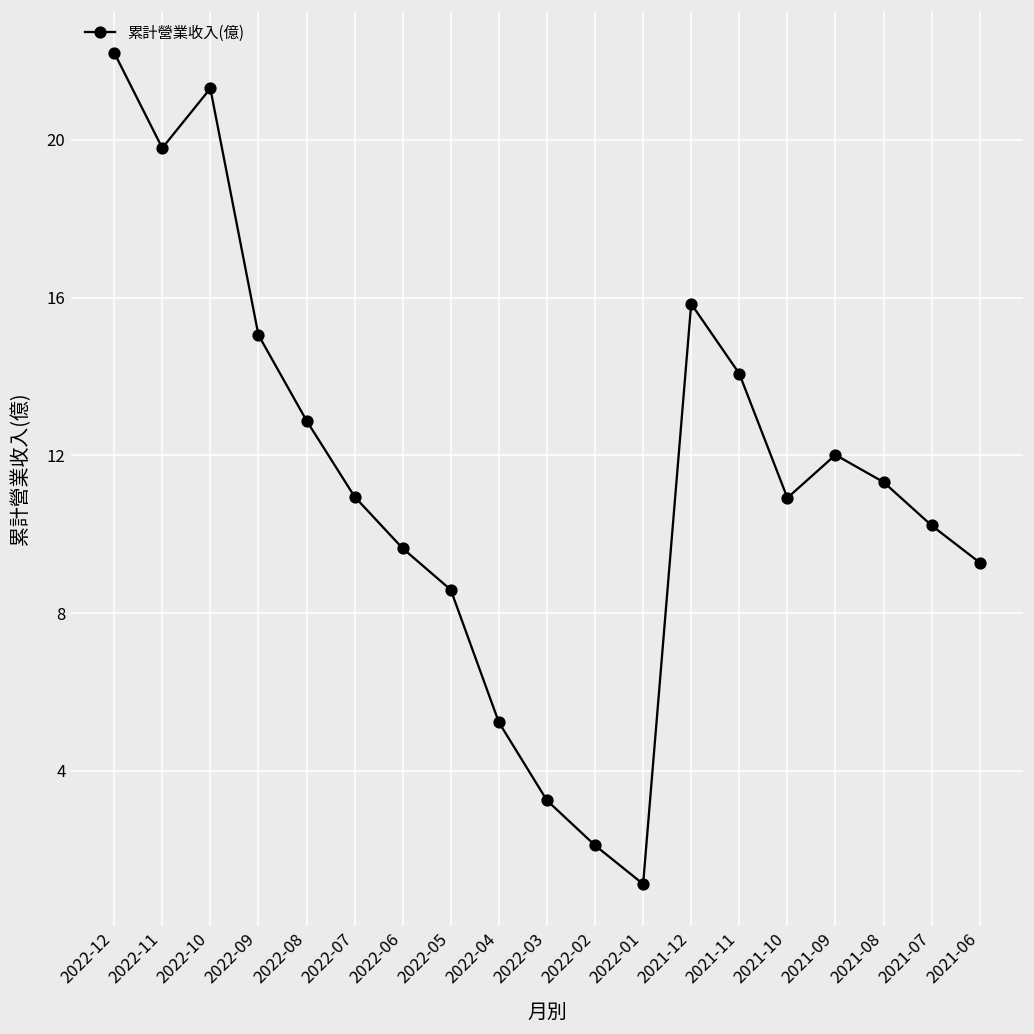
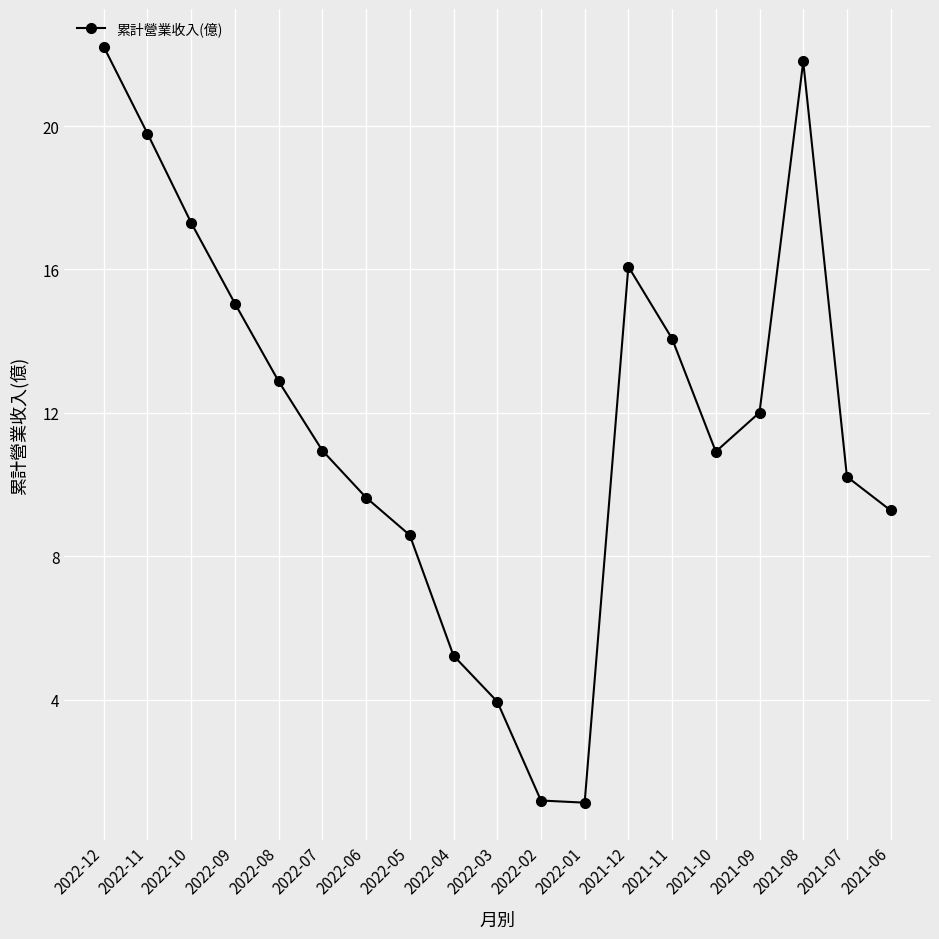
2022-10: 21.3 -> 17.3
2022-03: 3.3 -> 4.0
2022-02: 2.1 -> 1.2
2021-12: 15.8 -> 16.1
2021-08: 11.3 -> 21.8
